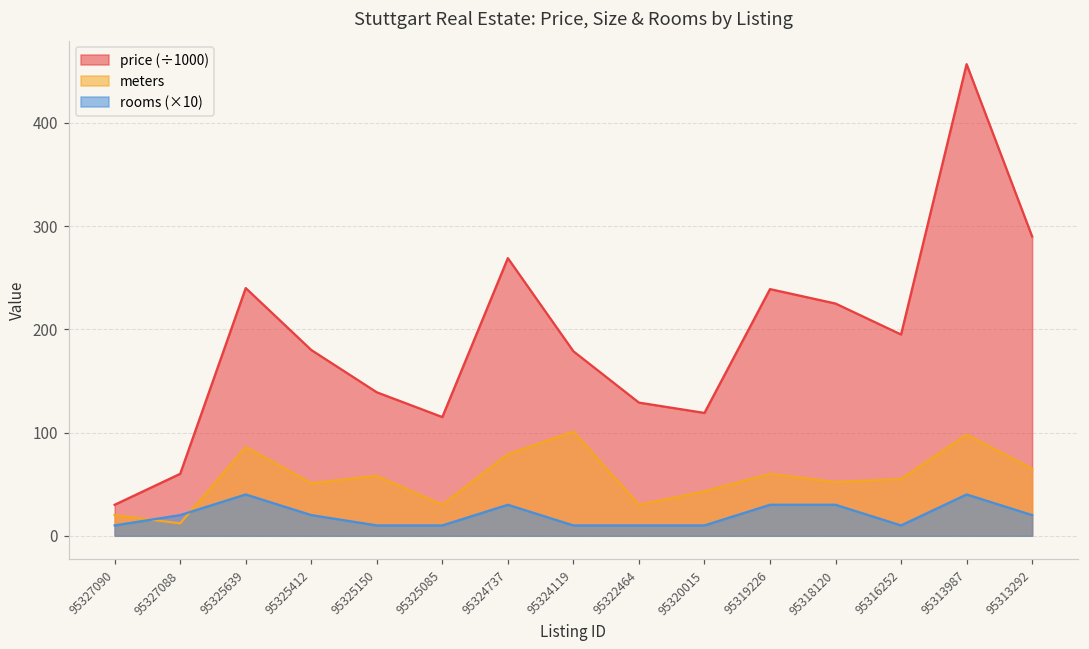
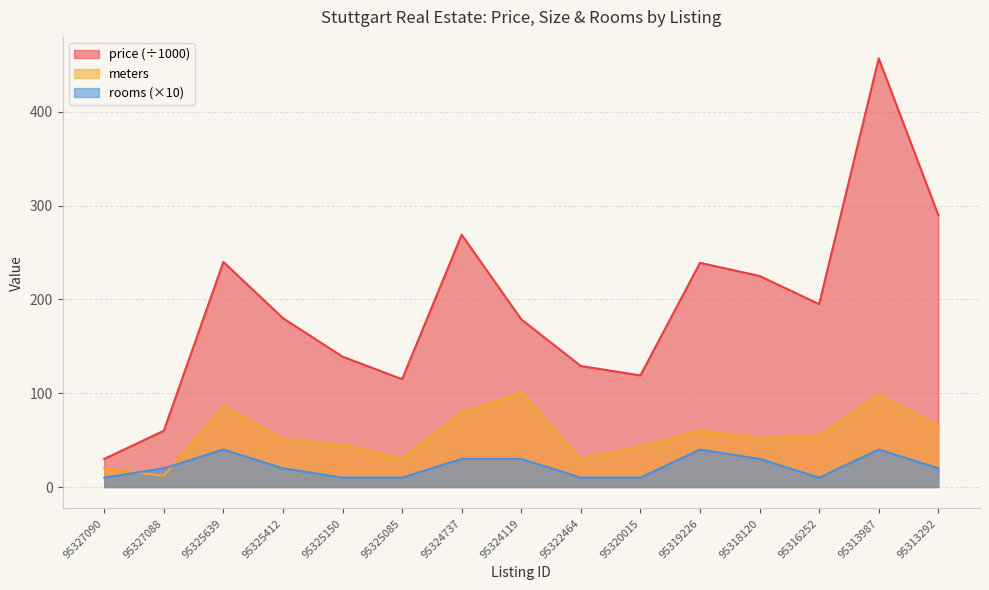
meters, 95325150: 60 -> 50
rooms (×10), 95324119: 10 -> 30
rooms (×10), 95319226: 30 -> 40
